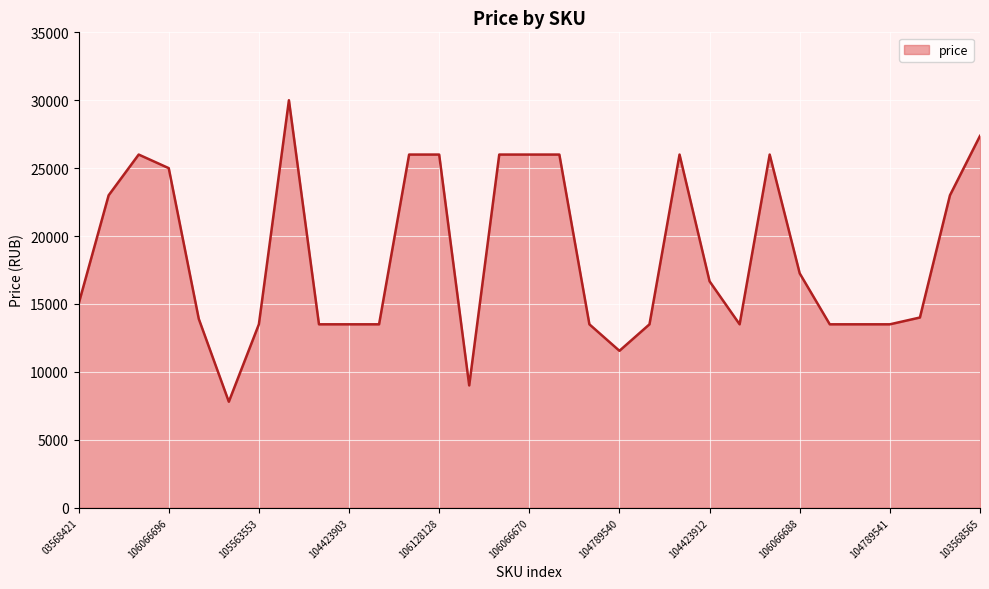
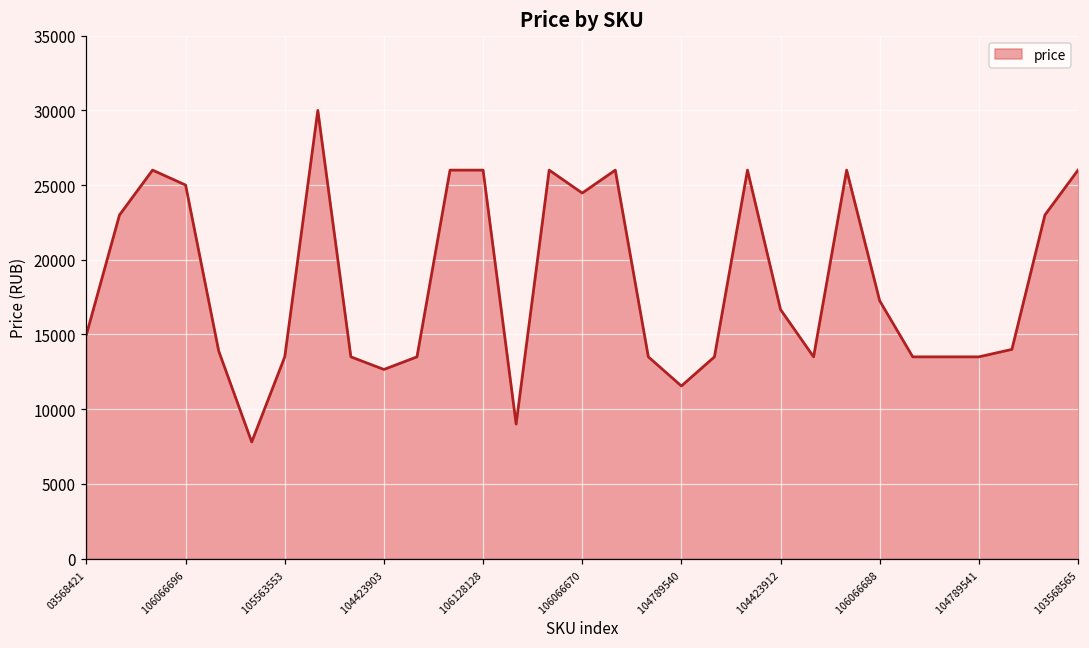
104423903: 13500 -> 12700
106066670: 26000 -> 24500
103568565: 27400 -> 26000
